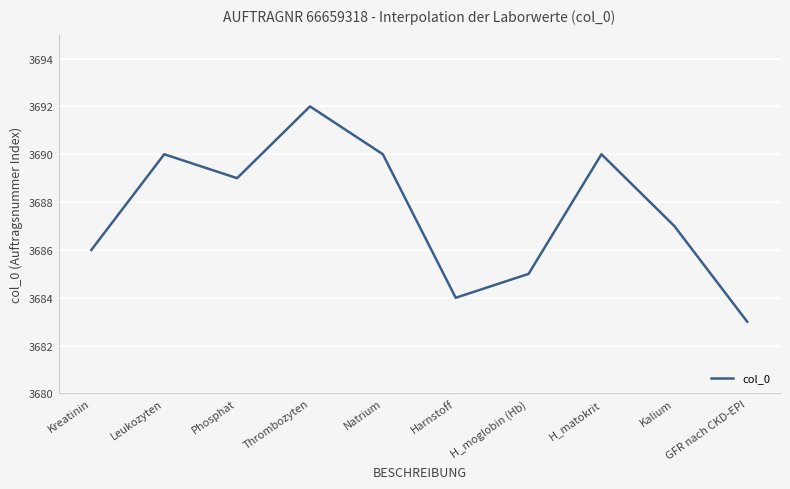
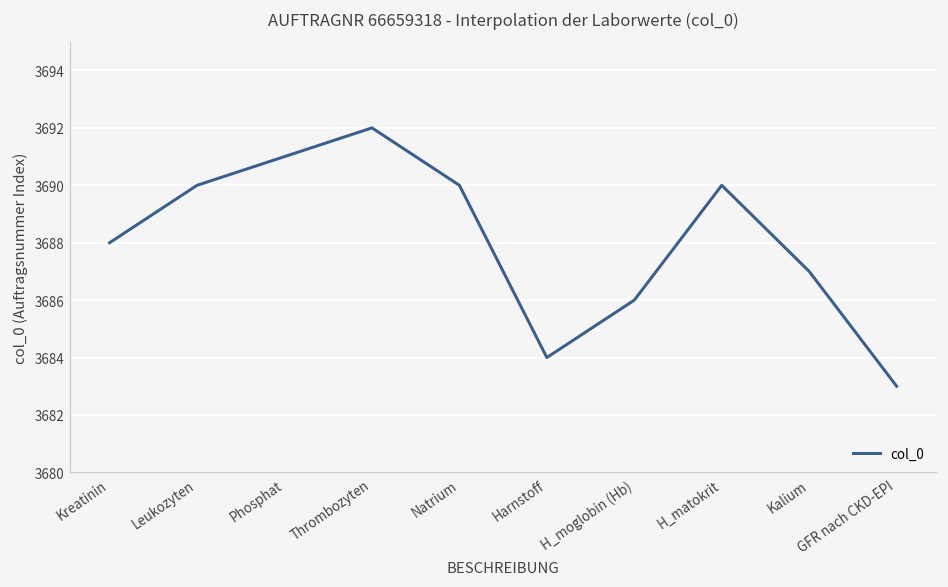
Kreatinin: 3686 -> 3688
Phosphat: 3689 -> 3691
H_moglobin (Hb): 3685 -> 3686
